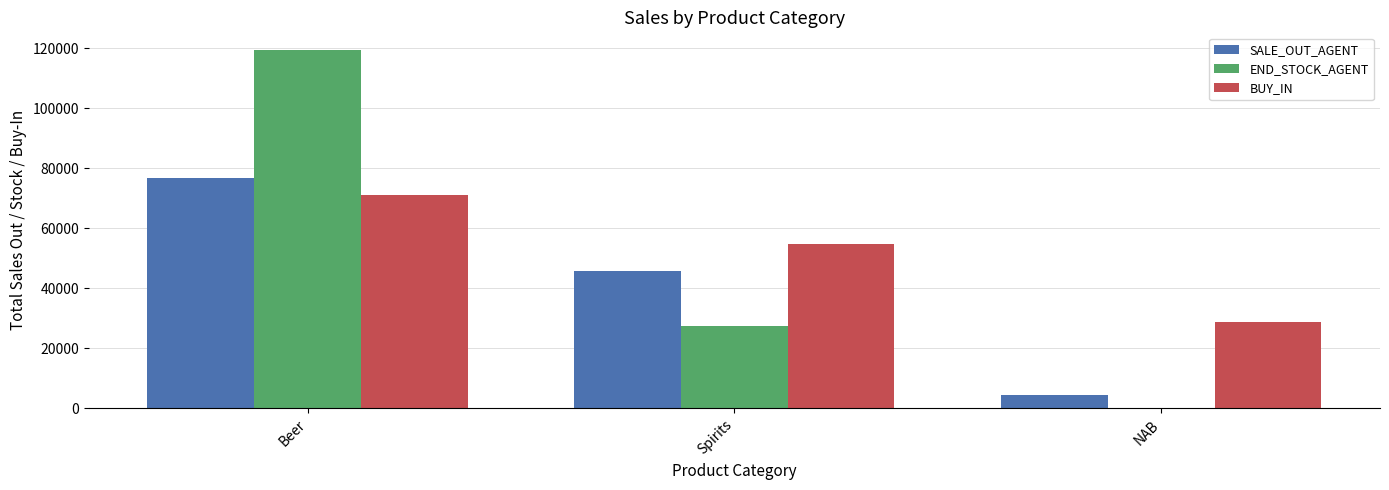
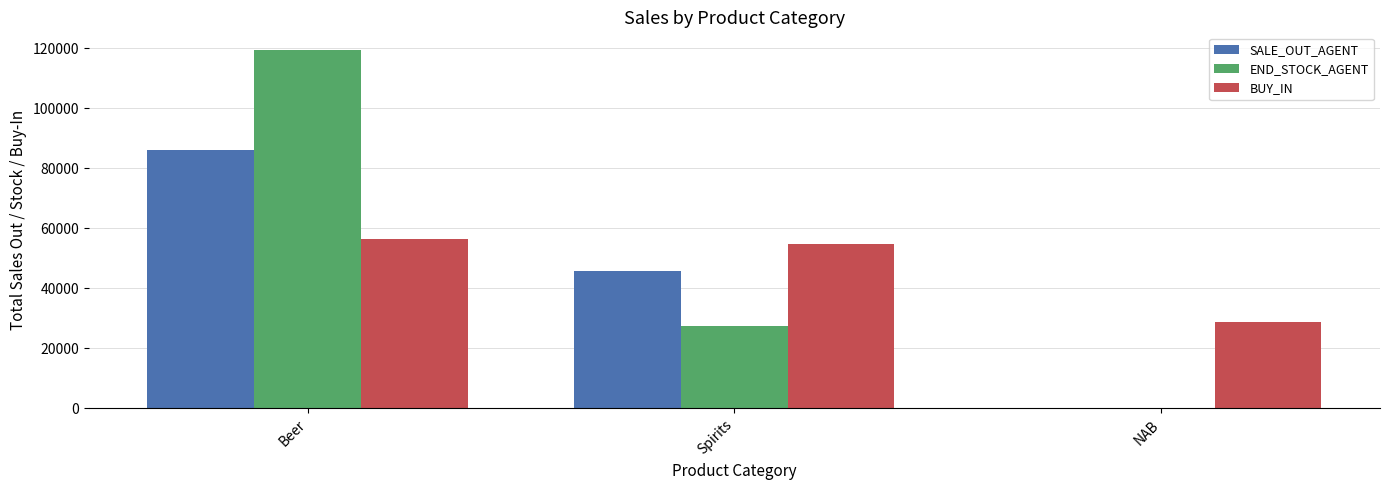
SALE_OUT_AGENT, Beer: 77000 -> 86000
BUY_IN, Beer: 71000 -> 57000
SALE_OUT_AGENT, NAB: 4000 -> 0
